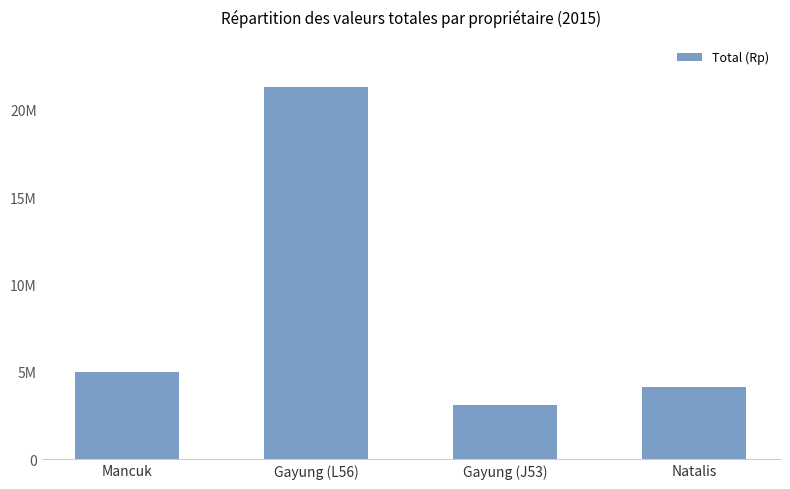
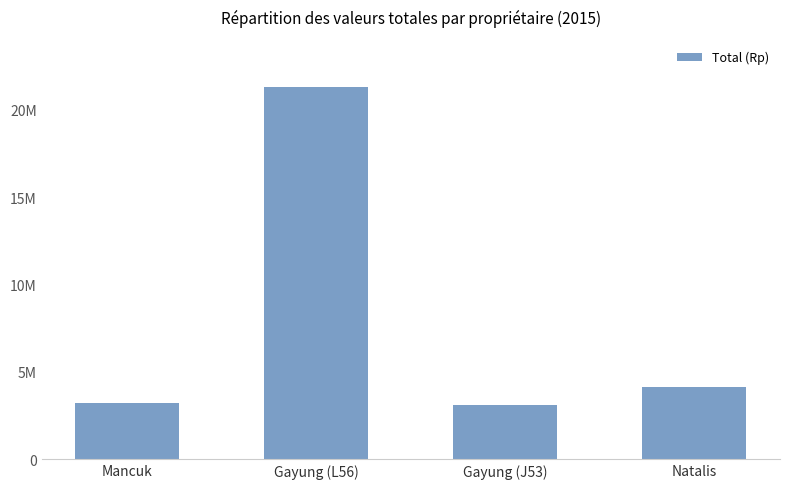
Mancuk: 5000000 -> 3200000
